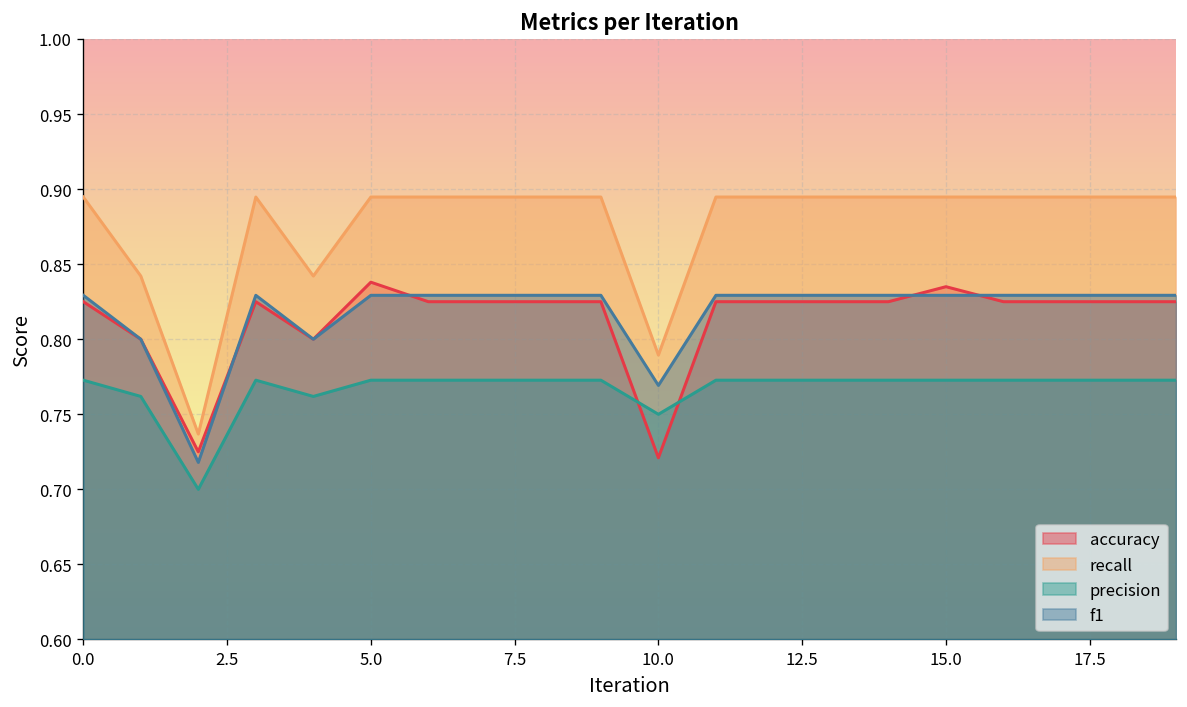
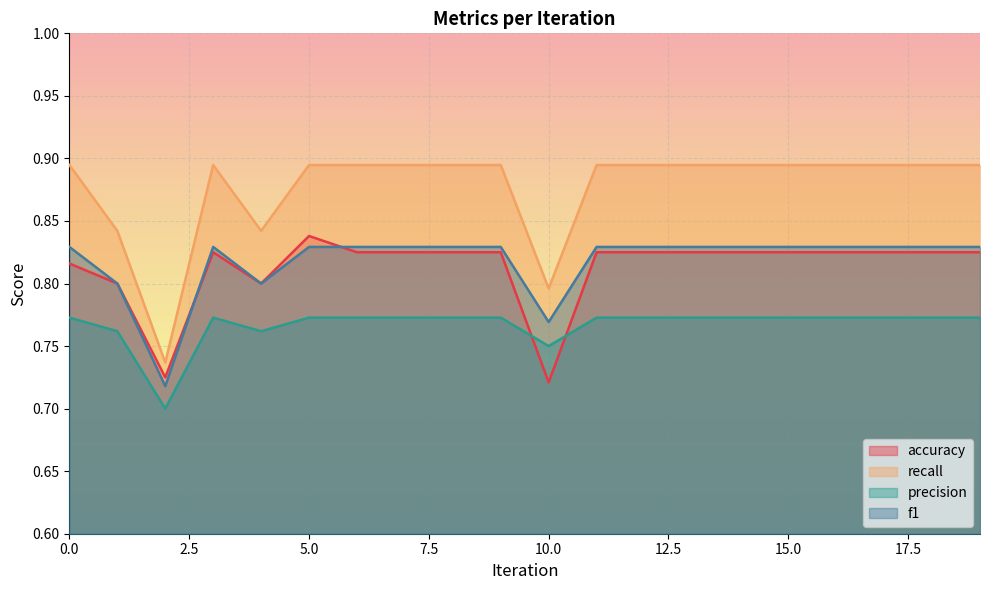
accuracy, 0.0: 0.825 -> 0.816
recall, 10.0: 0.789 -> 0.796
accuracy, 15.0: 0.835 -> 0.825
